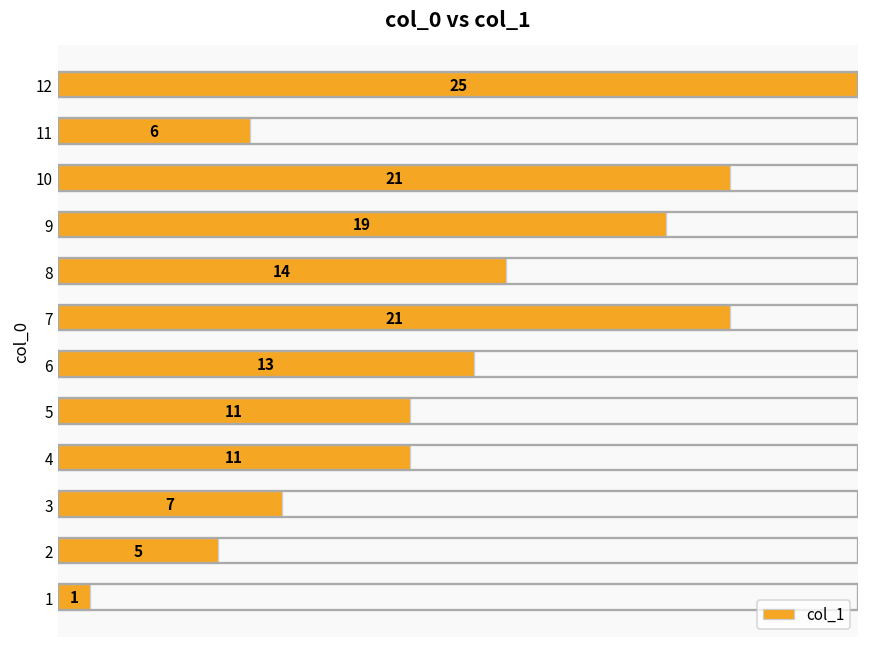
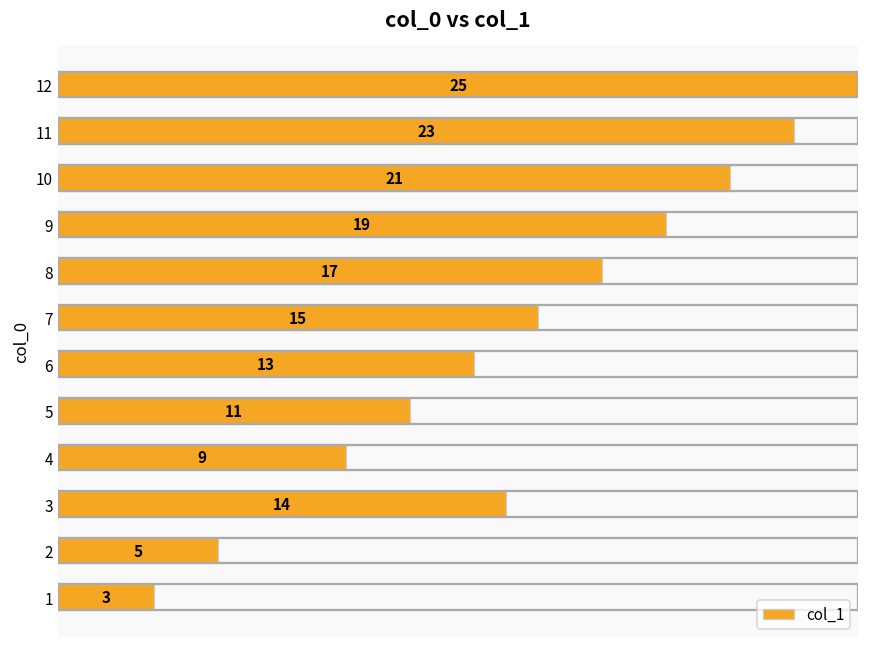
11: 6 -> 23
8: 14 -> 17
7: 21 -> 15
4: 11 -> 9
3: 7 -> 14
1: 1 -> 3
